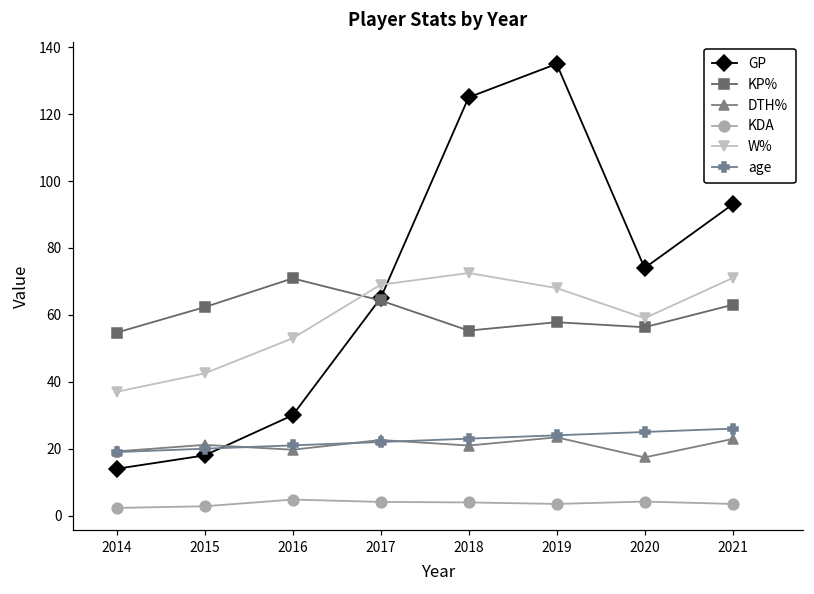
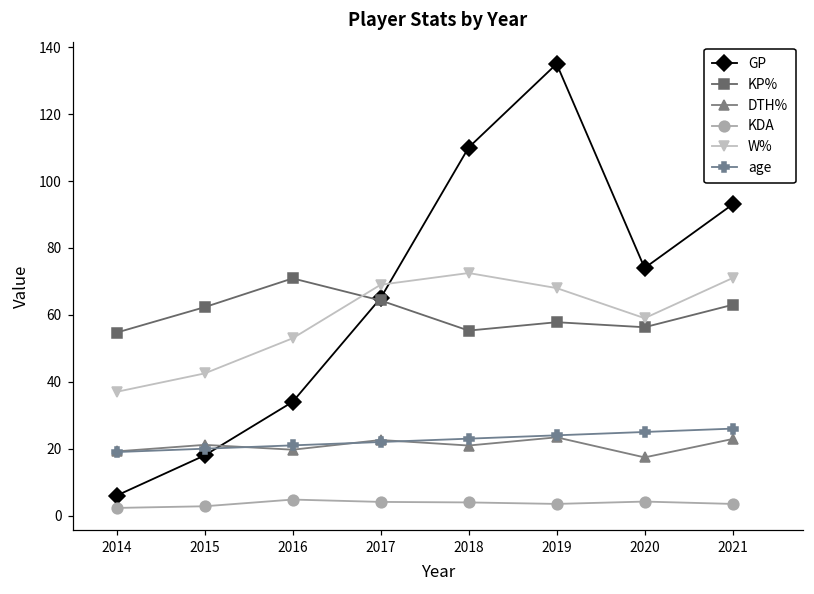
GP, 2014: 14 -> 6
GP, 2016: 30 -> 34
GP, 2018: 125 -> 110
